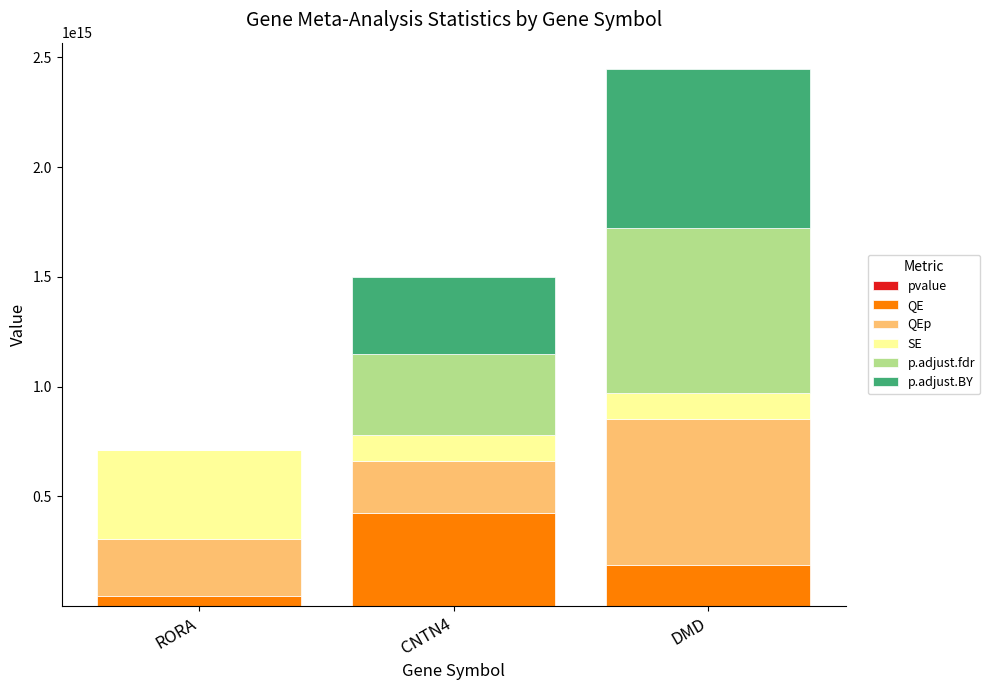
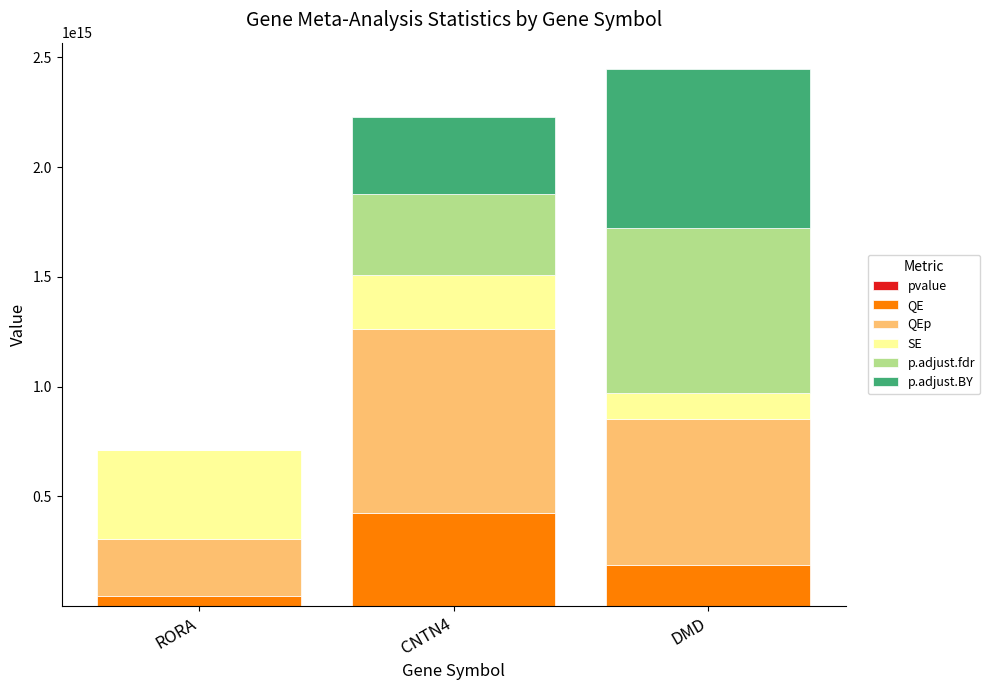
QEp, CNTN4: 240000000000000 -> 840000000000000
SE, CNTN4: 120000000000000 -> 240000000000000
